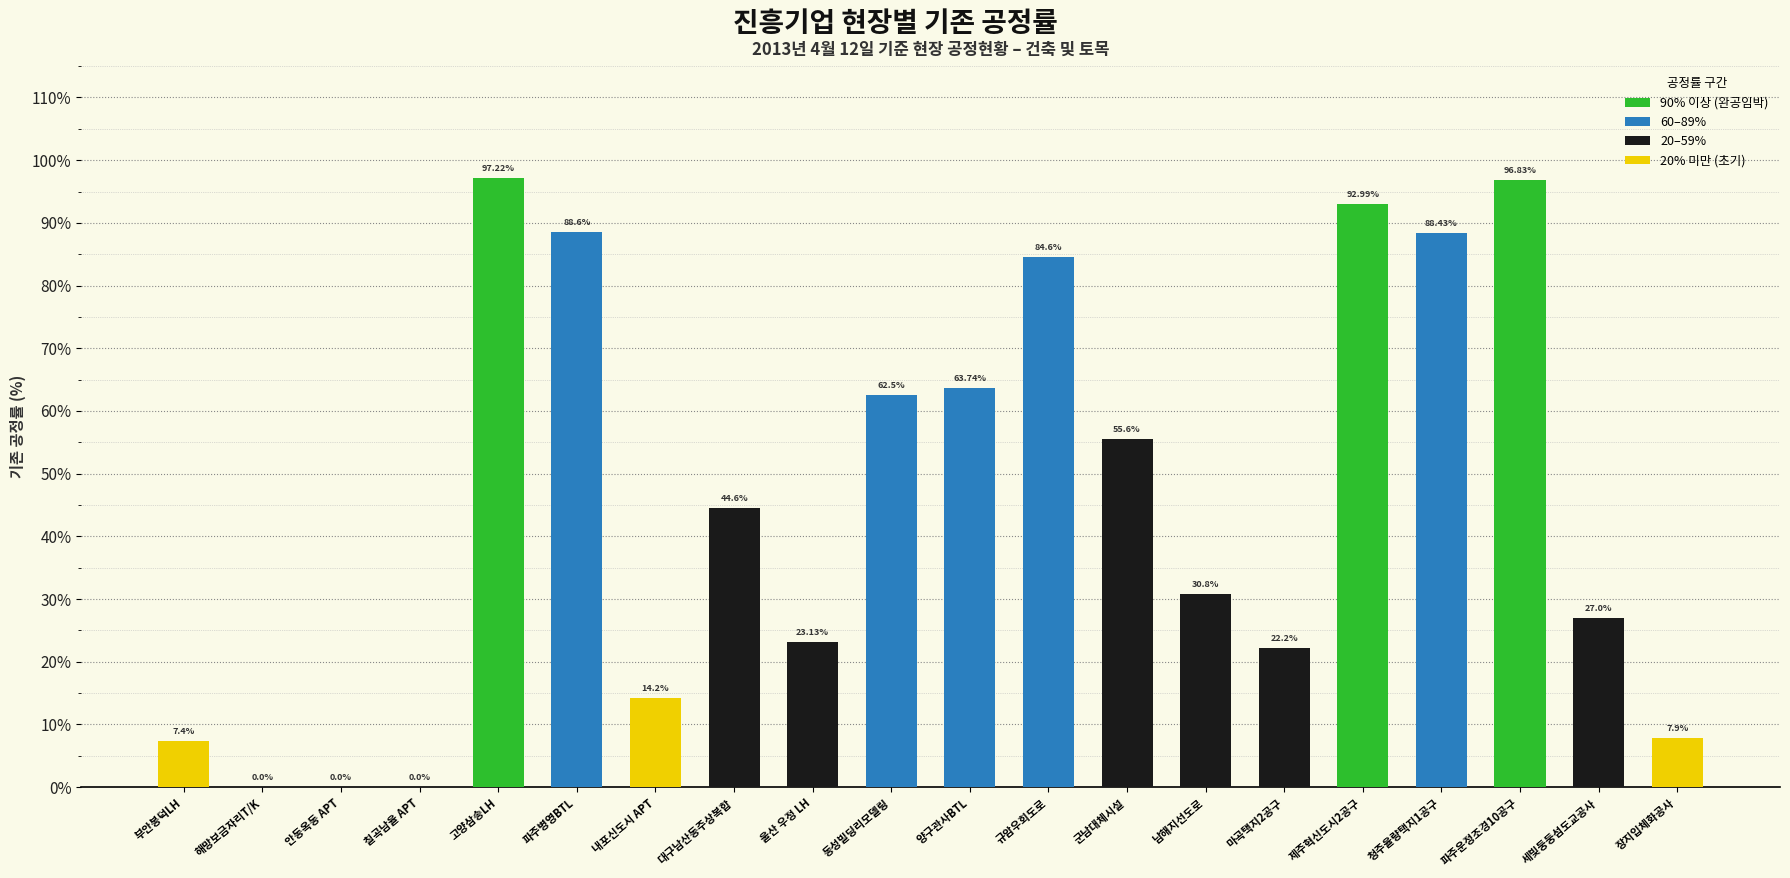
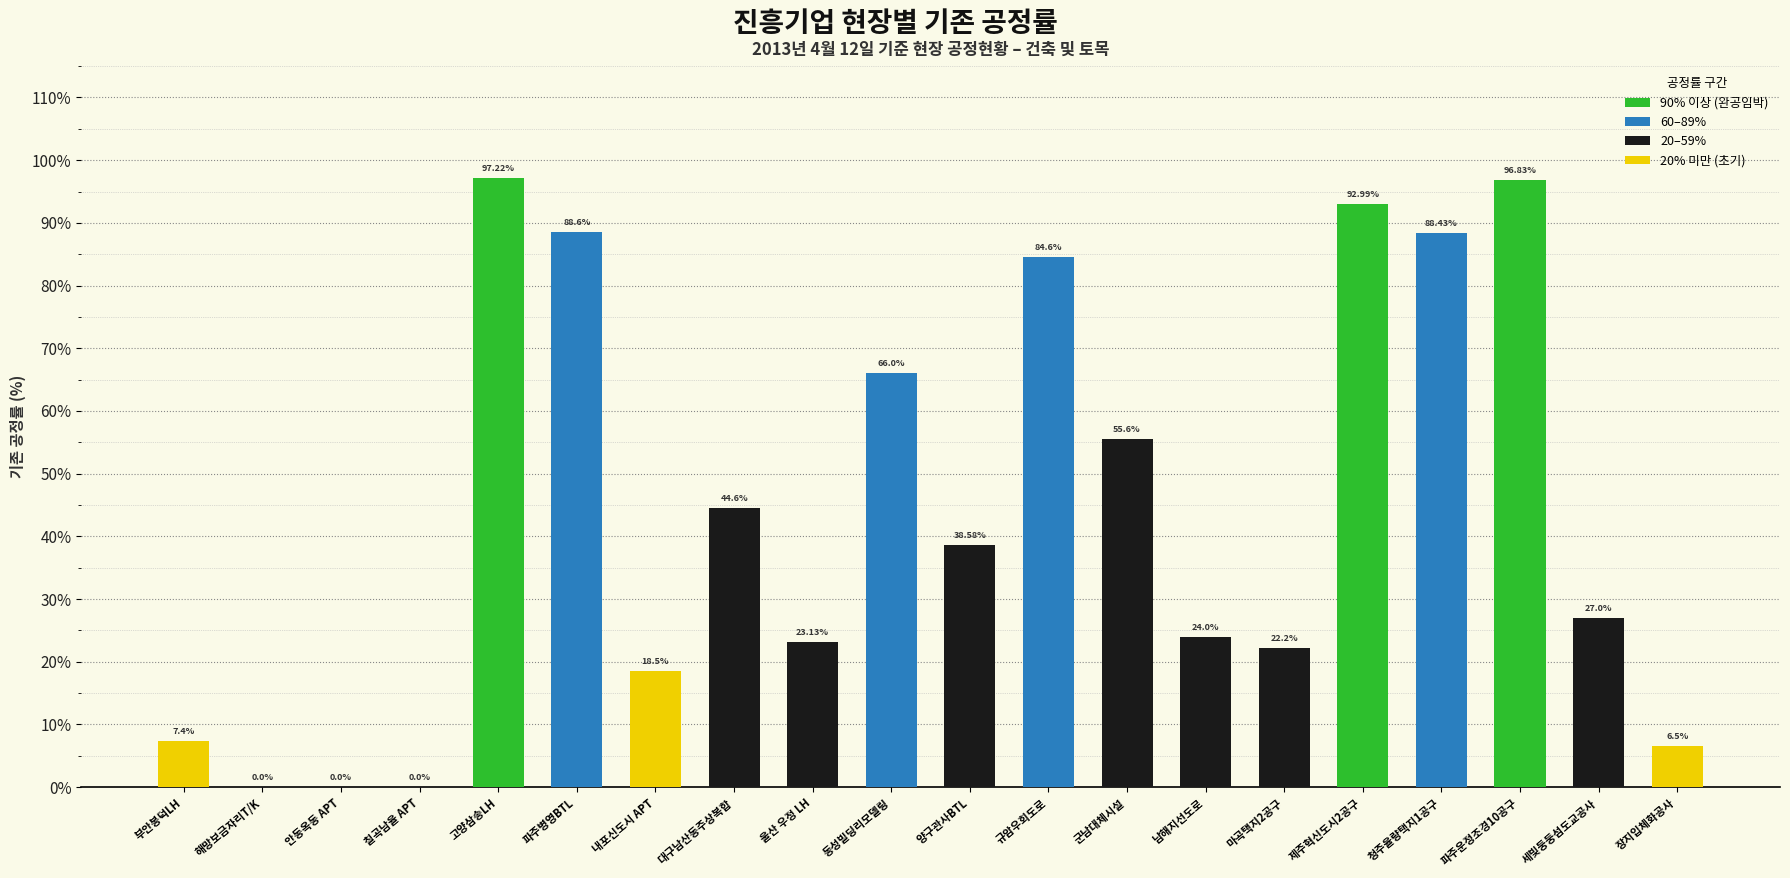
내포신도시 APT: 14.2% -> 18.5%
동성빌딩리모델링: 62.5% -> 66.0%
양구관사BTL: 63.74% -> 38.58%
남해지선도로: 30.8% -> 24.0%
장지입체화공사: 7.9% -> 6.5%
